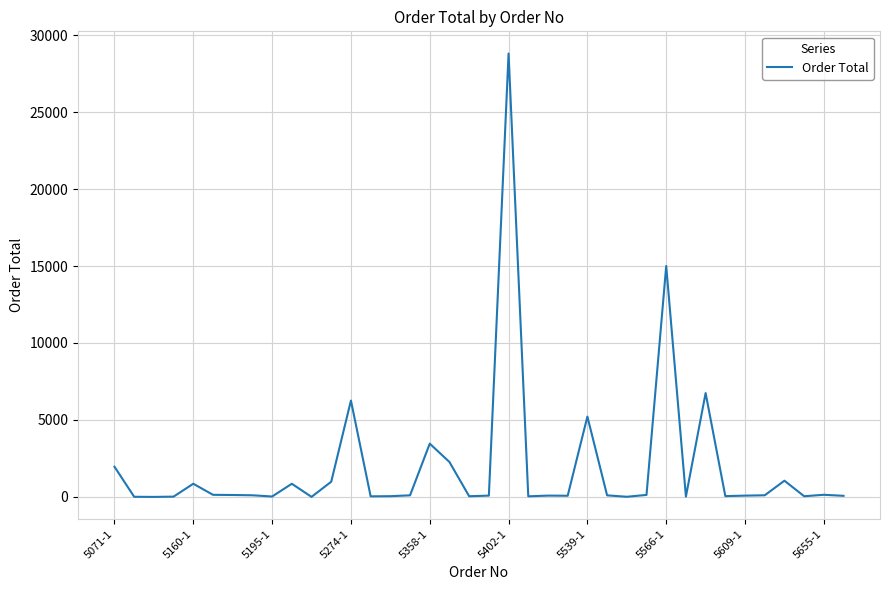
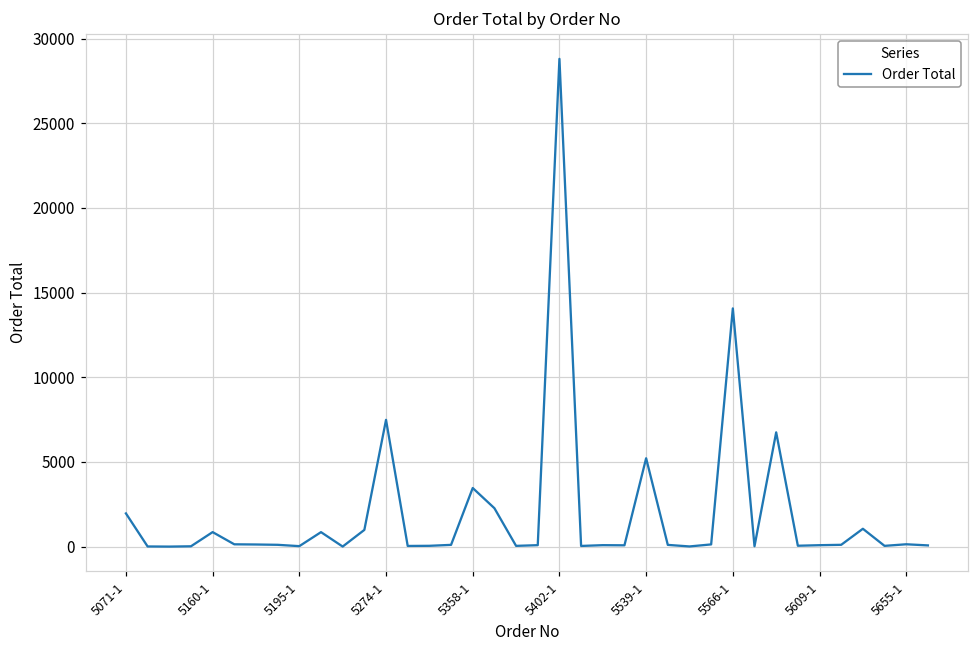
5274-1: 6300 -> 7500
5566-1: 15000 -> 14100
